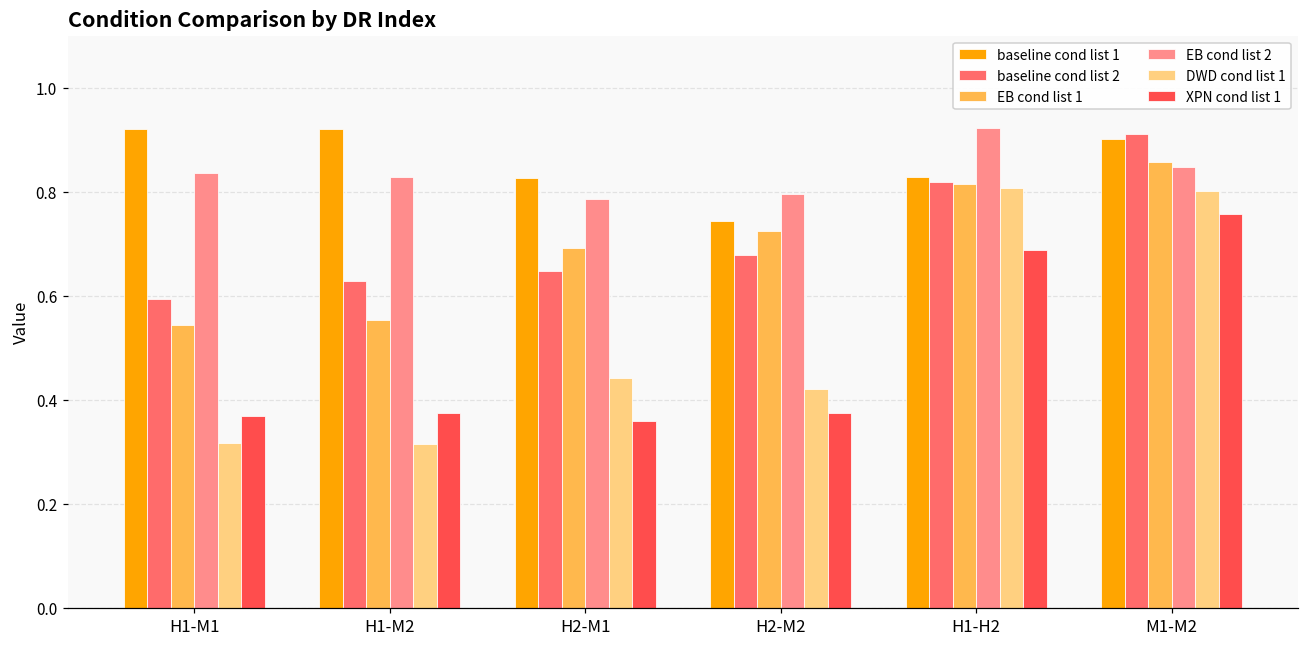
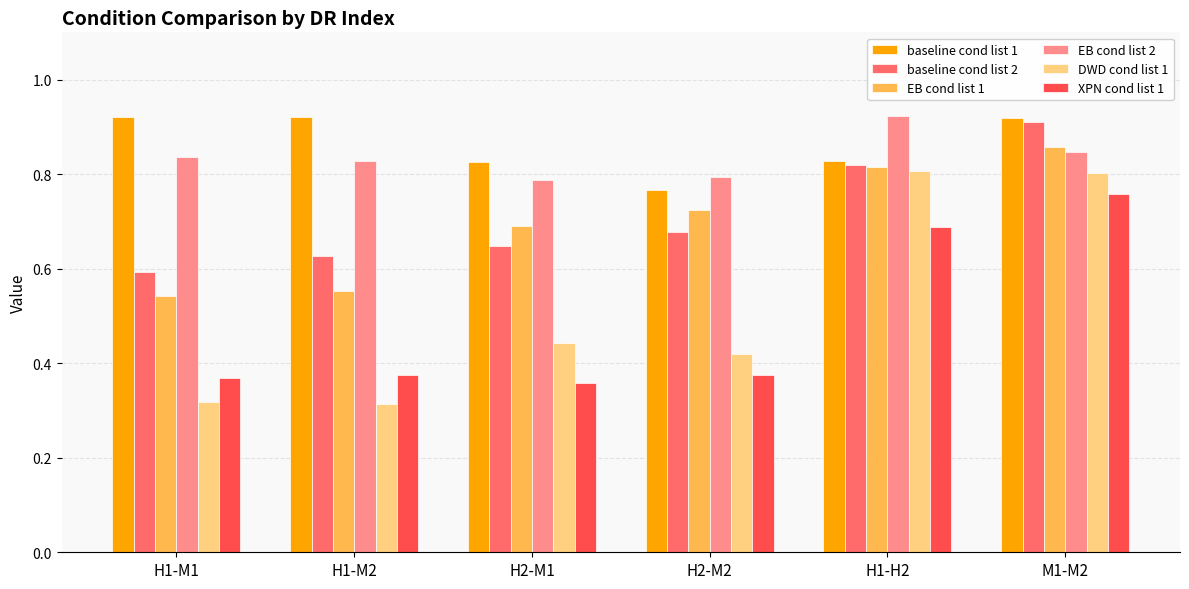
baseline cond list 1, H2-M2: 0.74 -> 0.77
baseline cond list 1, M1-M2: 0.90 -> 0.92
